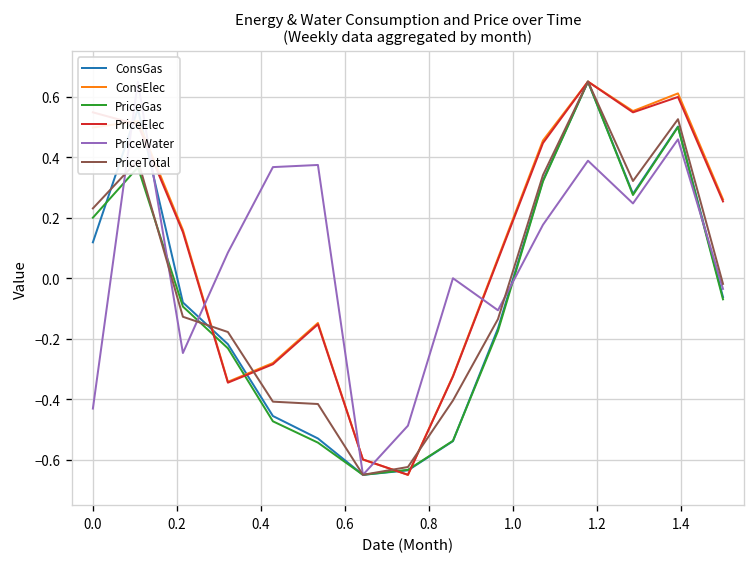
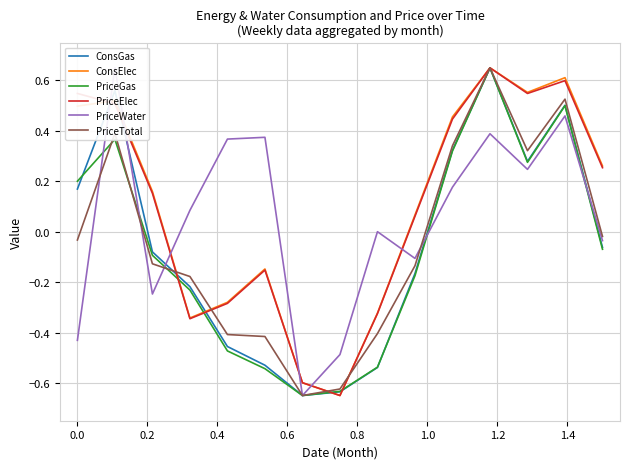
ConsGas, 0.0: 0.12 -> 0.17
PriceTotal, 0.0: 0.23 -> -0.03
